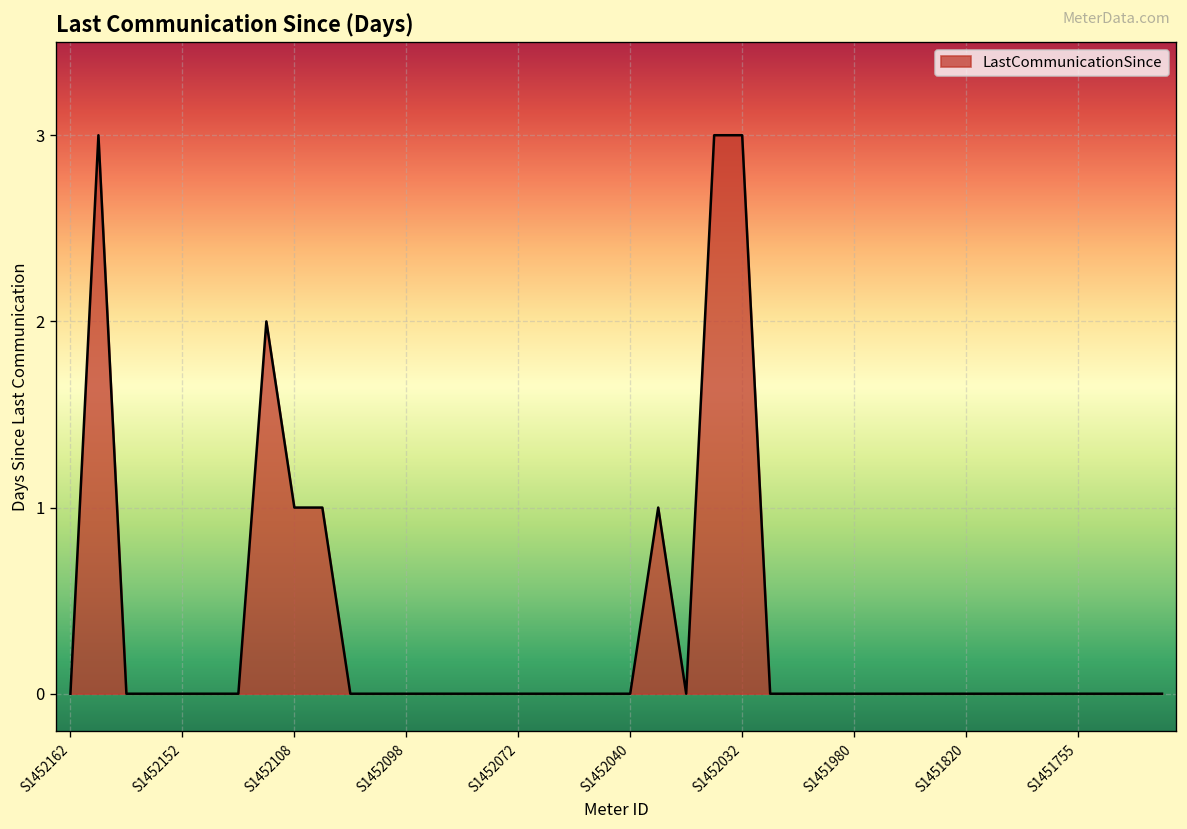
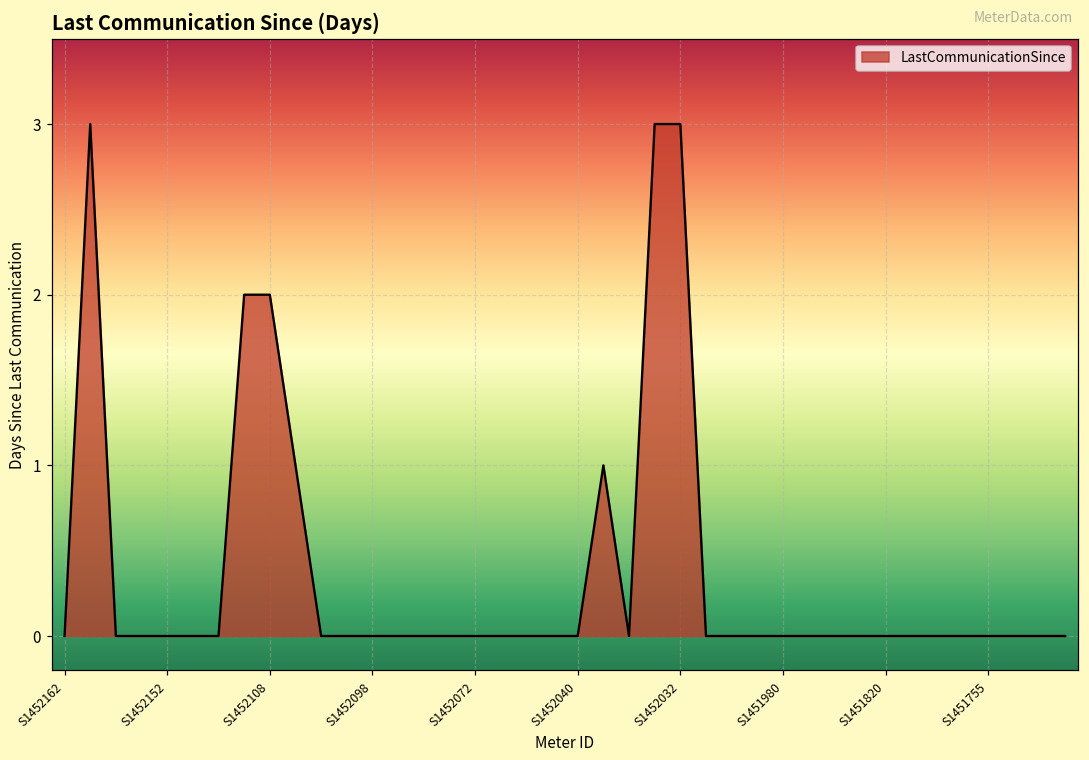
S1452108: 1 -> 2
